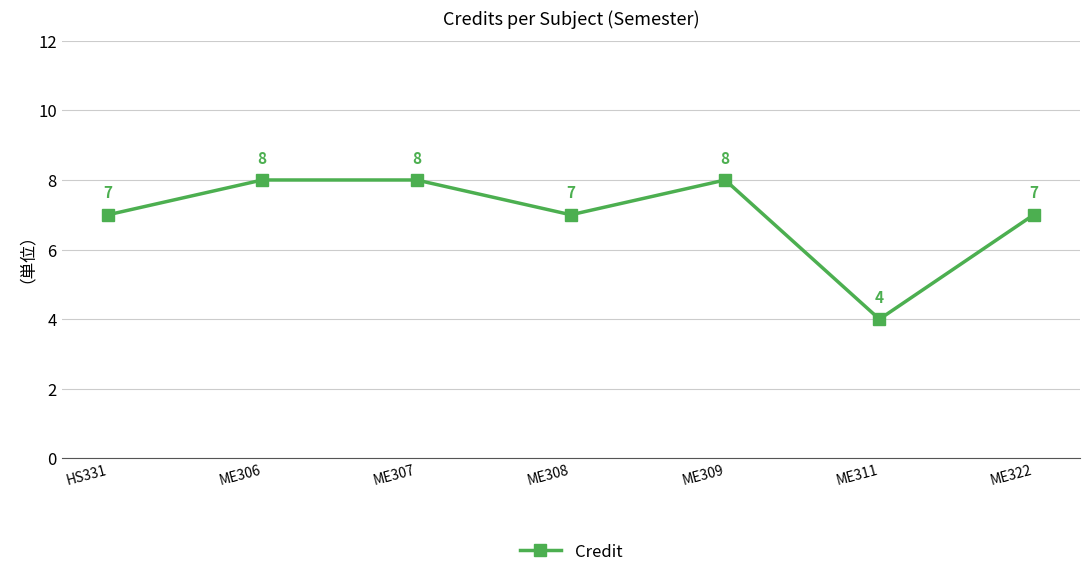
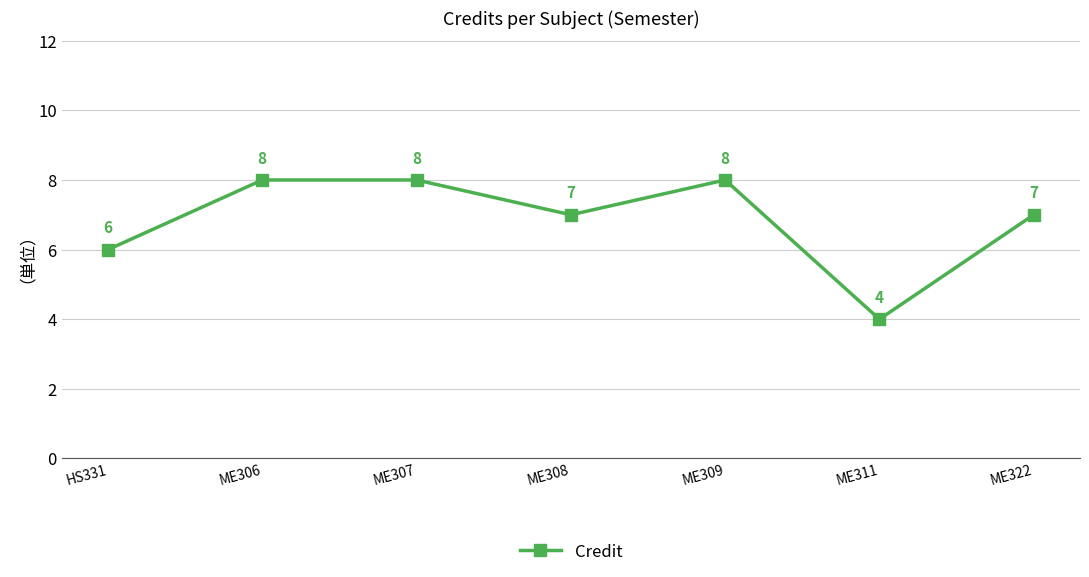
HS331: 7 -> 6
